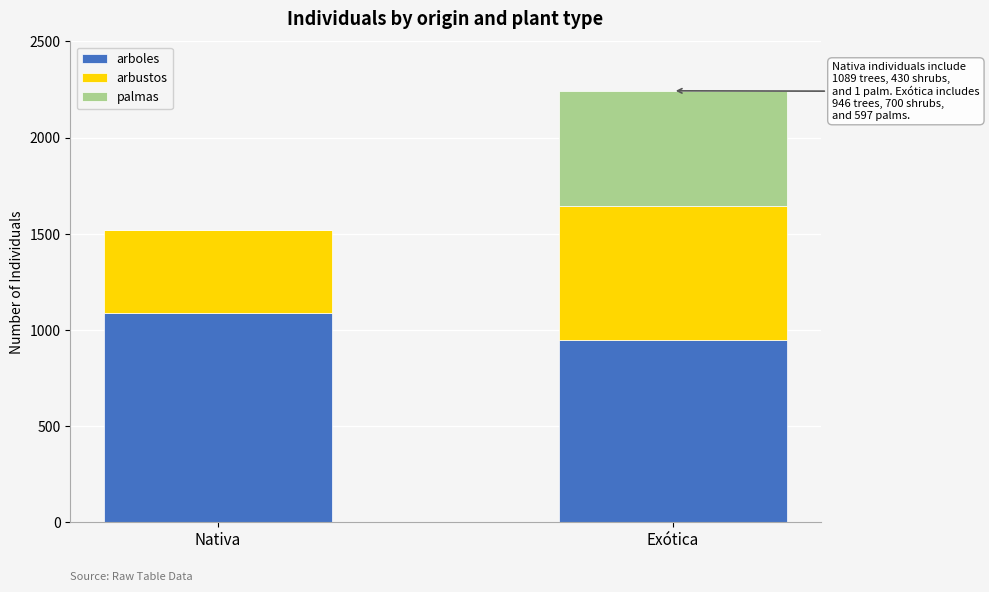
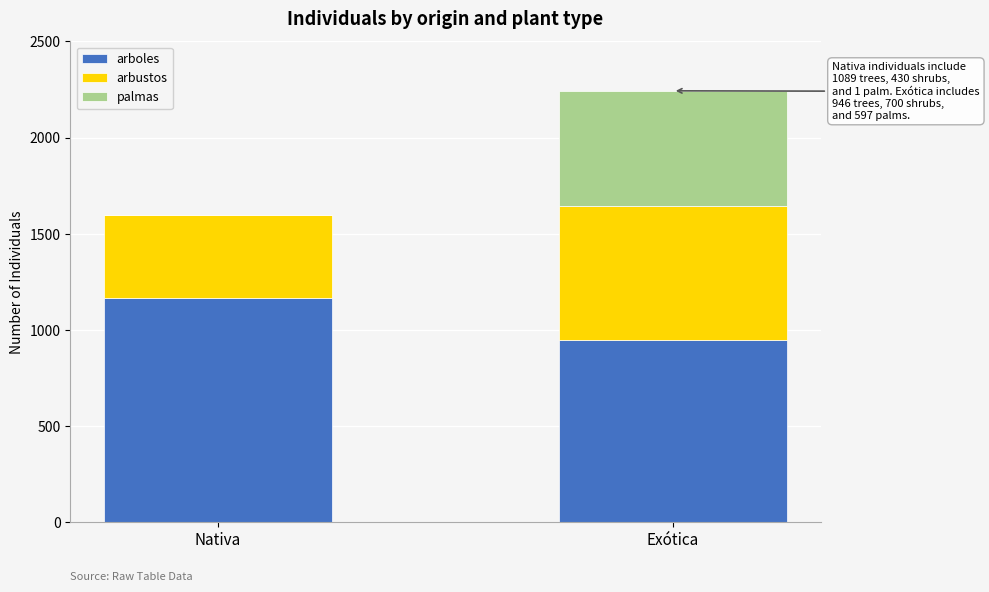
arboles, Nativa: 1090 -> 1170
